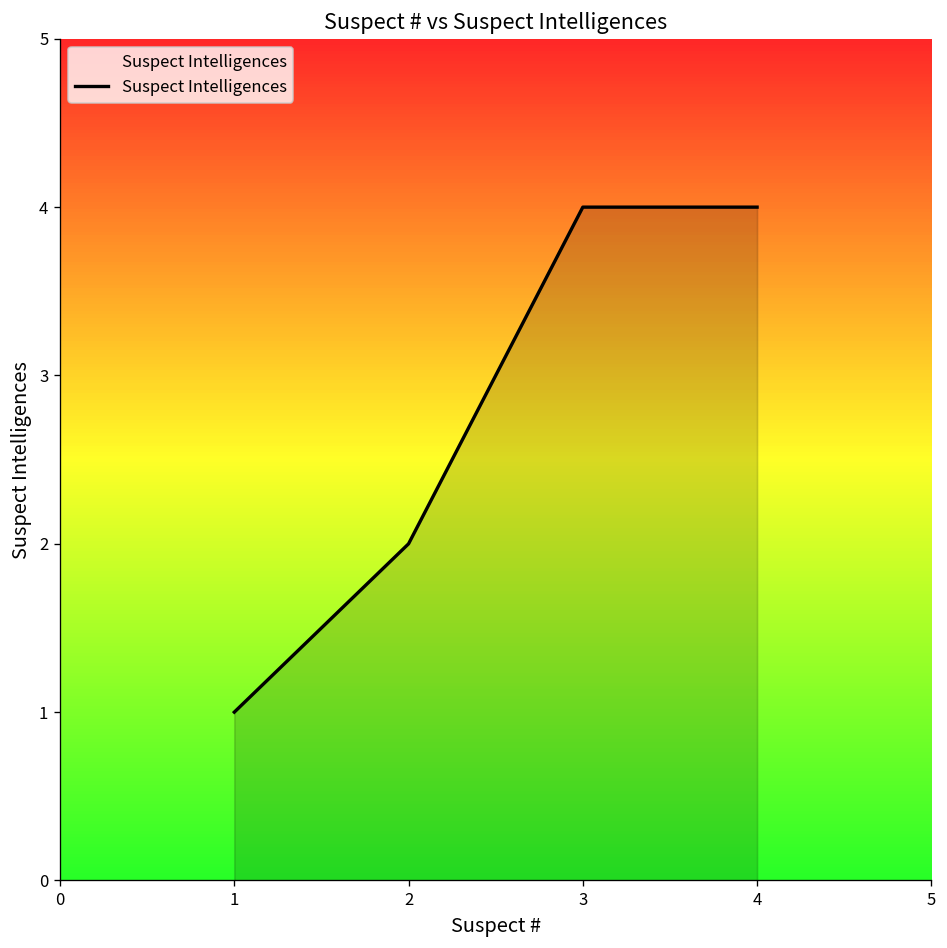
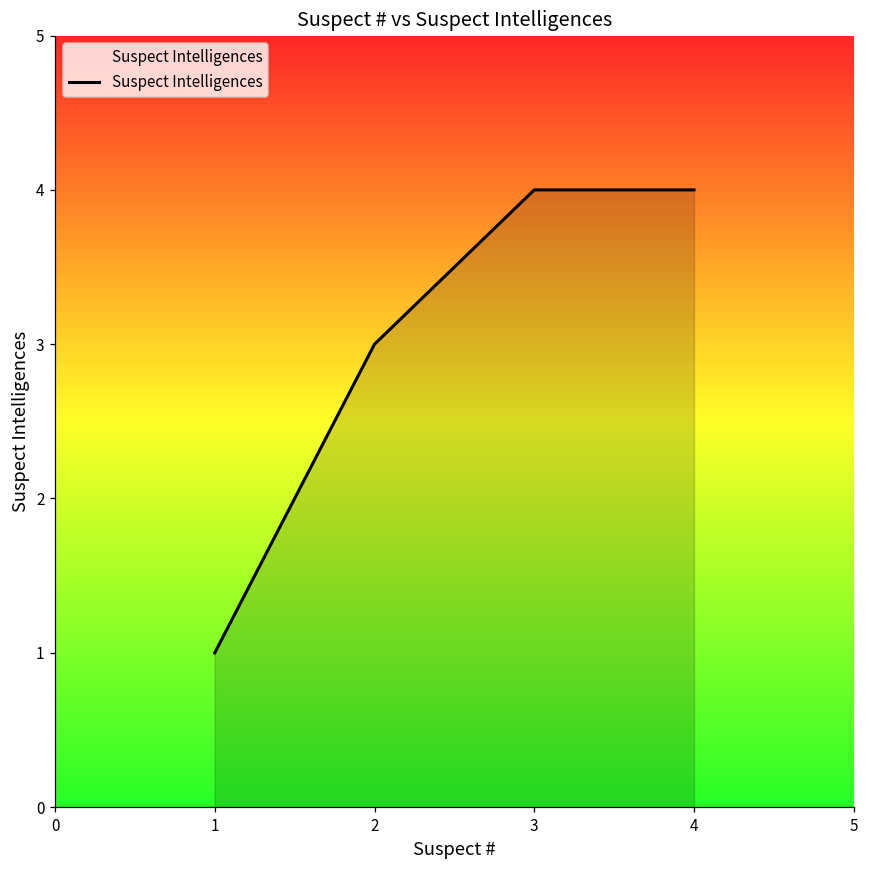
2: 2 -> 3
